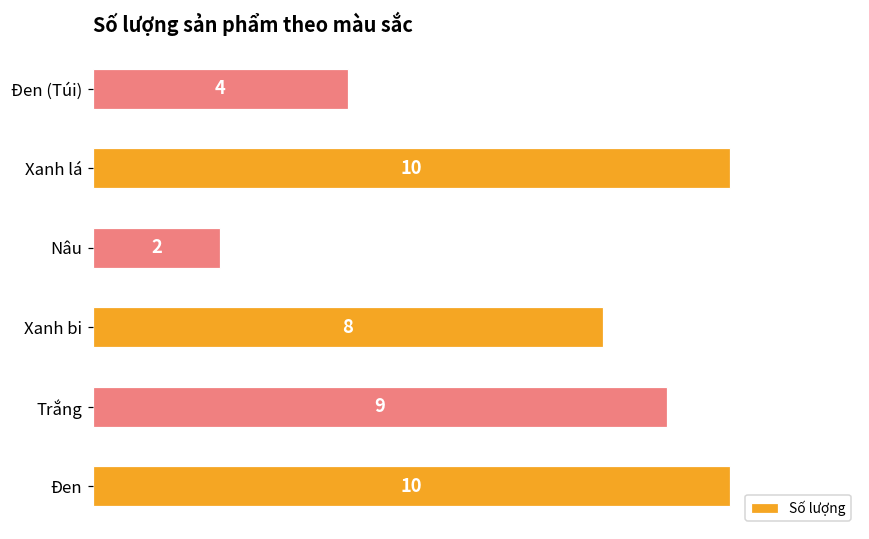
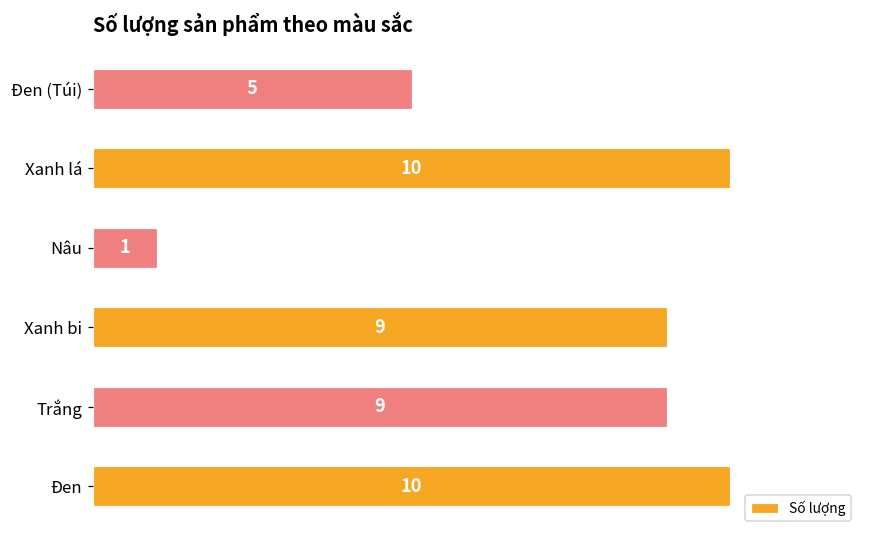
Đen (Túi): 4 -> 5
Nâu: 2 -> 1
Xanh bi: 8 -> 9
